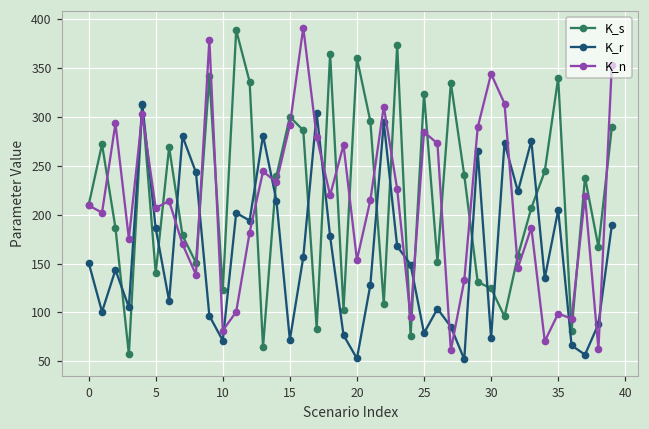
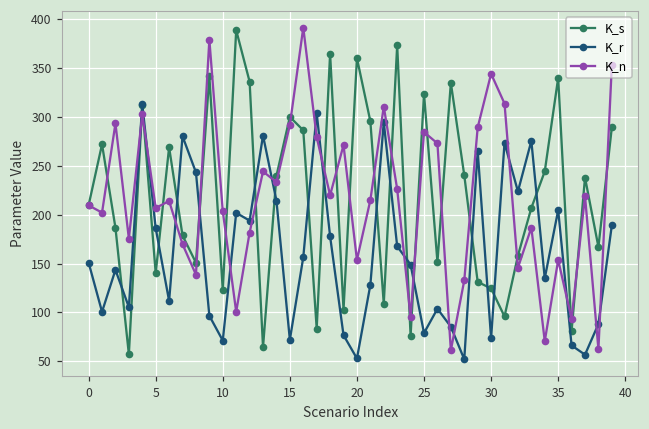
K_n, 10: 80 -> 200
K_n, 35: 100 -> 150
